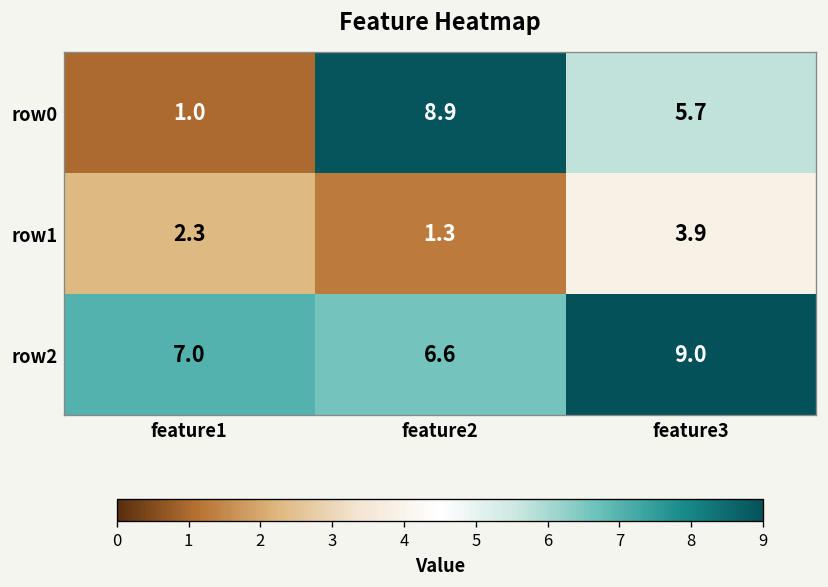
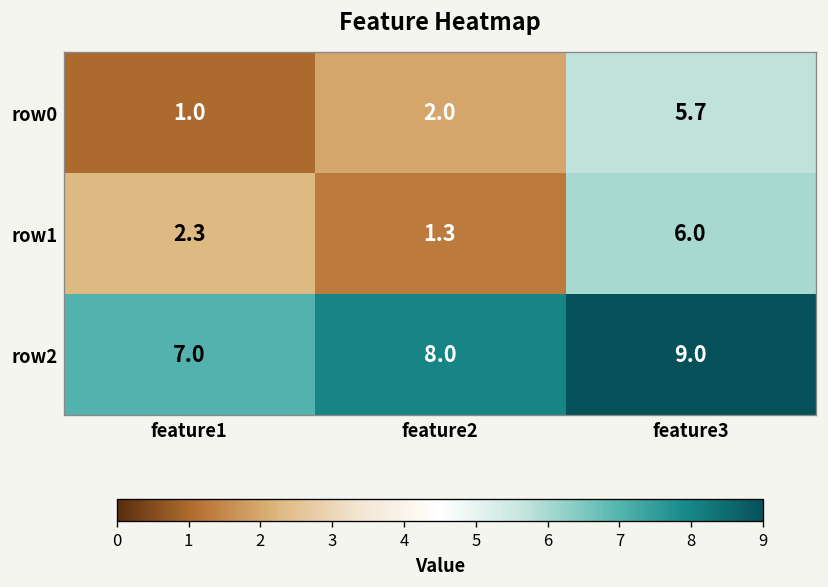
row0, feature2: 8.9 -> 2.0
row1, feature3: 3.9 -> 6.0
row2, feature2: 6.6 -> 8.0
